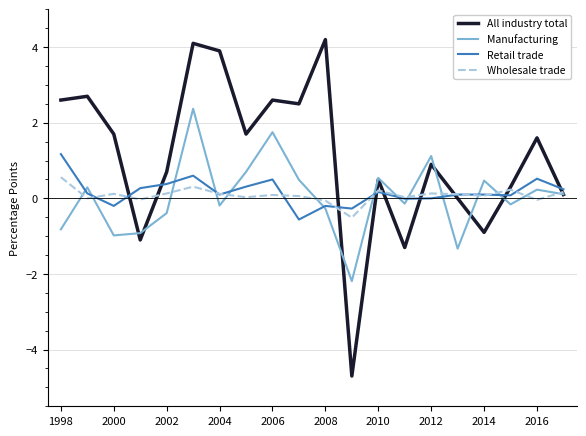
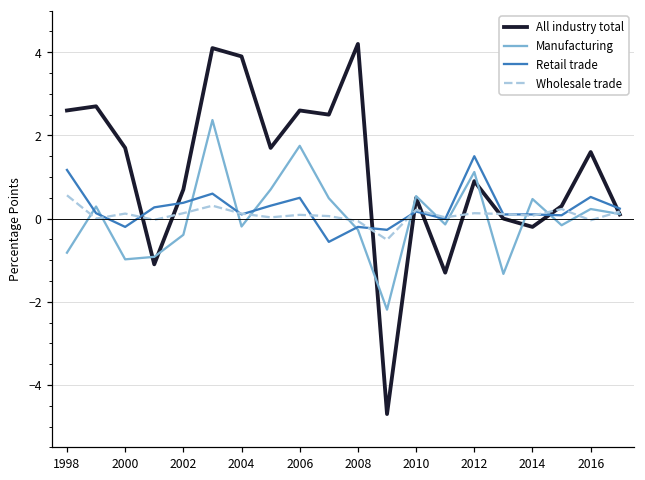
Retail trade, 2012: 0.0 -> 1.5
All industry total, 2014: -0.9 -> -0.2
